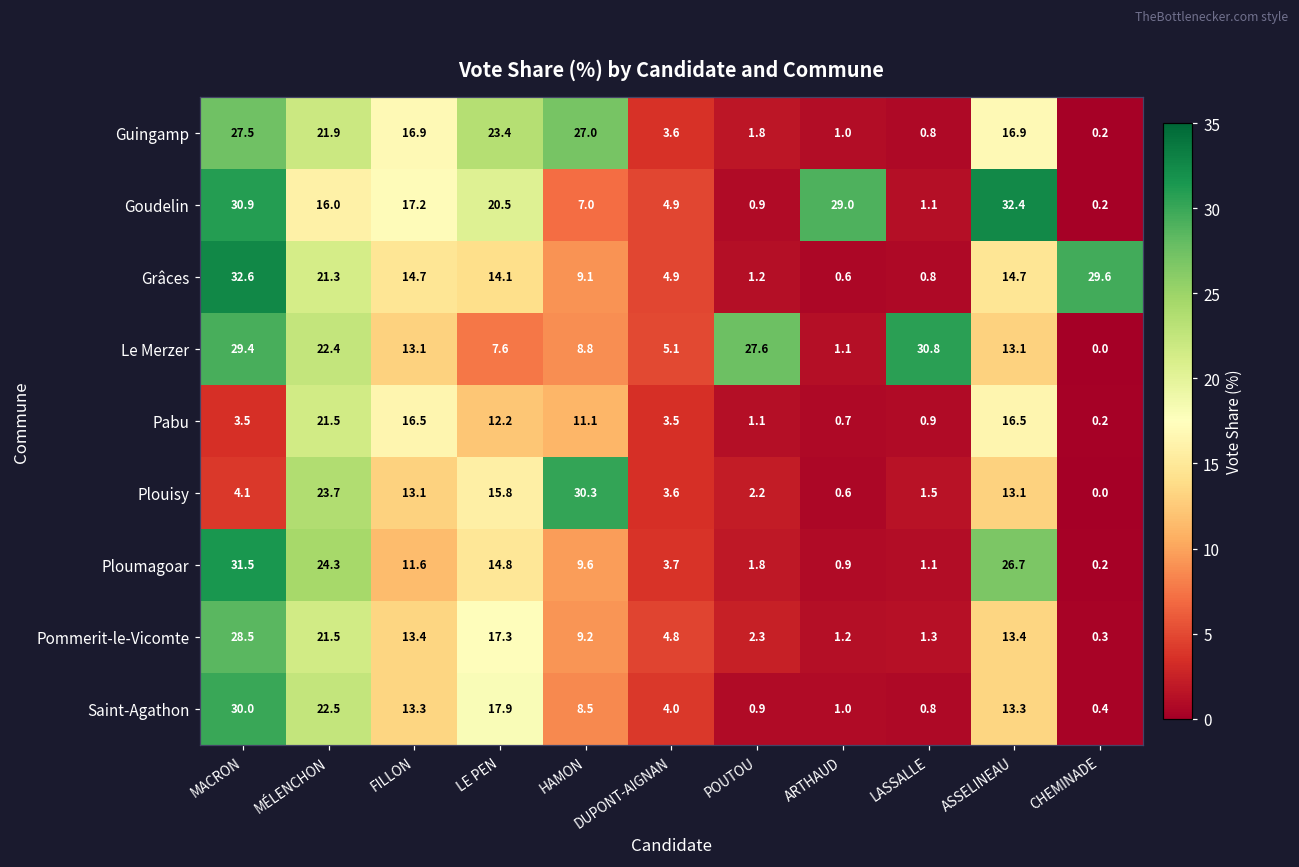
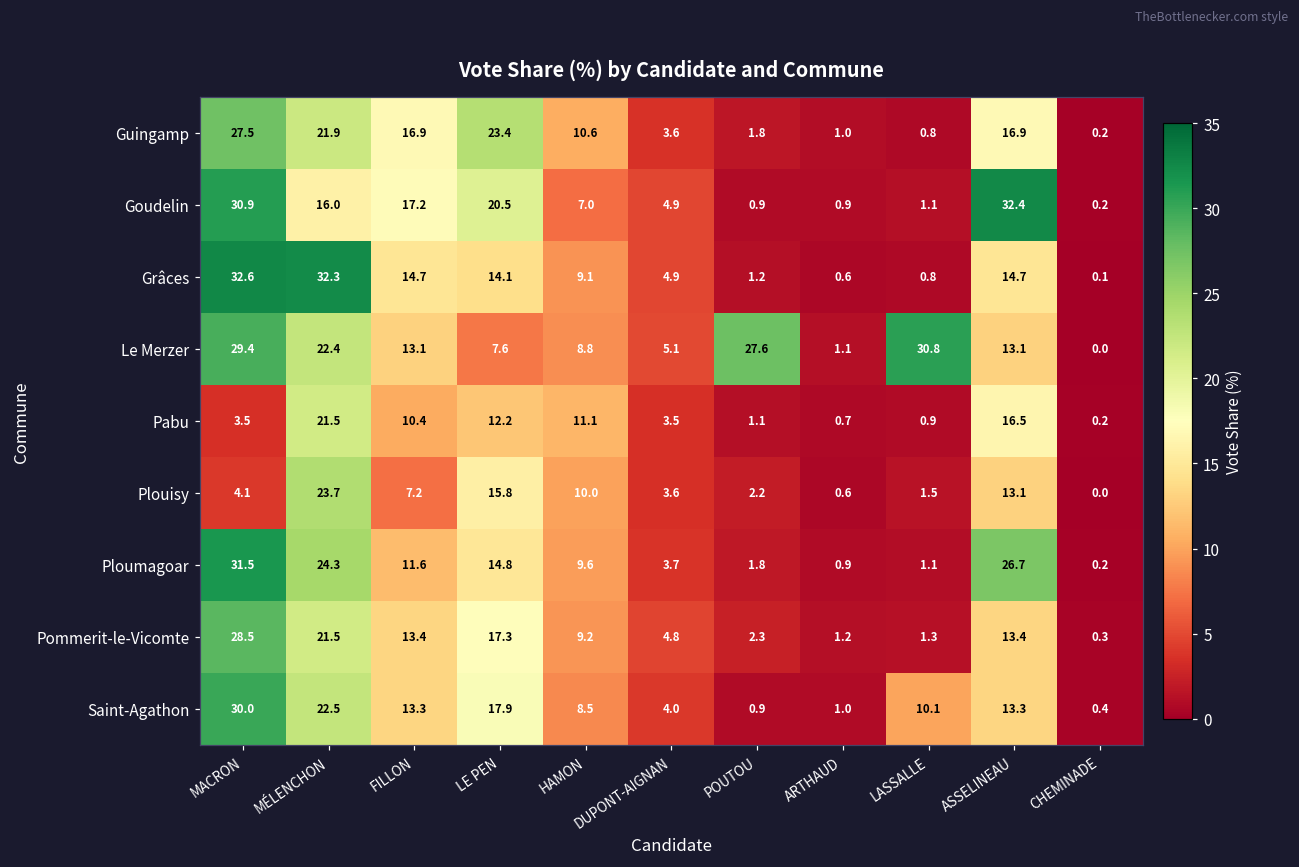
Guingamp, HAMON: 27.0 -> 10.6
Goudelin, ARTHAUD: 29.0 -> 0.9
Grâces, MÉLENCHON: 21.3 -> 32.3
Grâces, CHEMINADE: 29.6 -> 0.1
Pabu, FILLON: 16.5 -> 10.4
Plouisy, FILLON: 13.1 -> 7.2
Plouisy, HAMON: 30.3 -> 10.0
Saint-Agathon, LASSALLE: 0.8 -> 10.1
